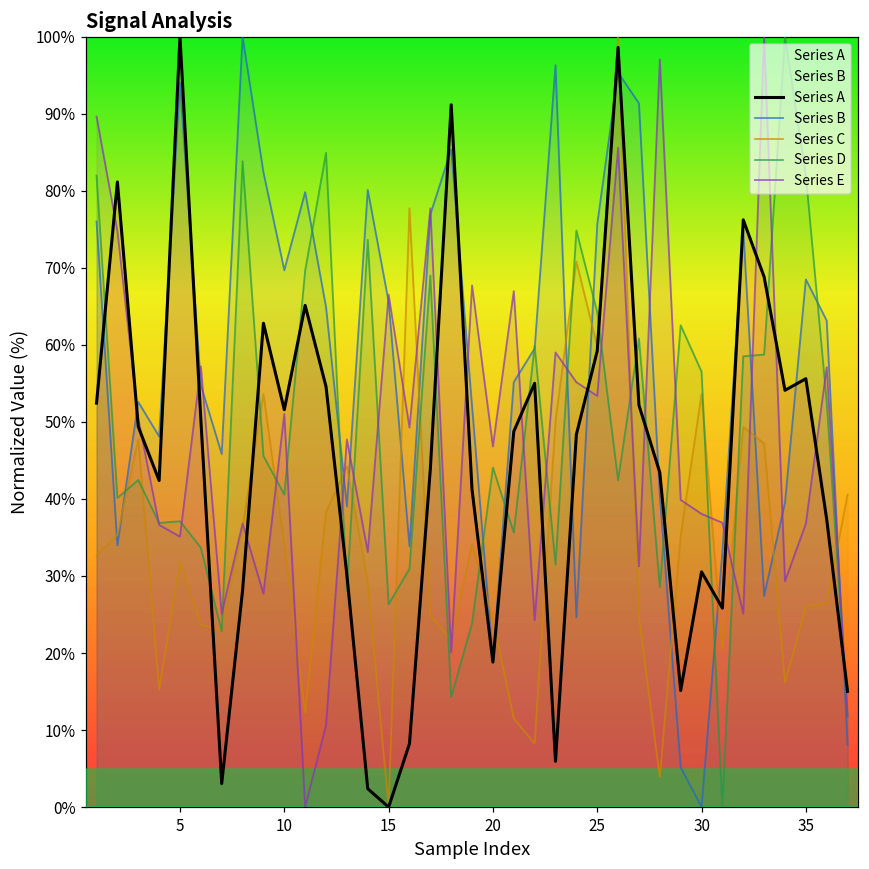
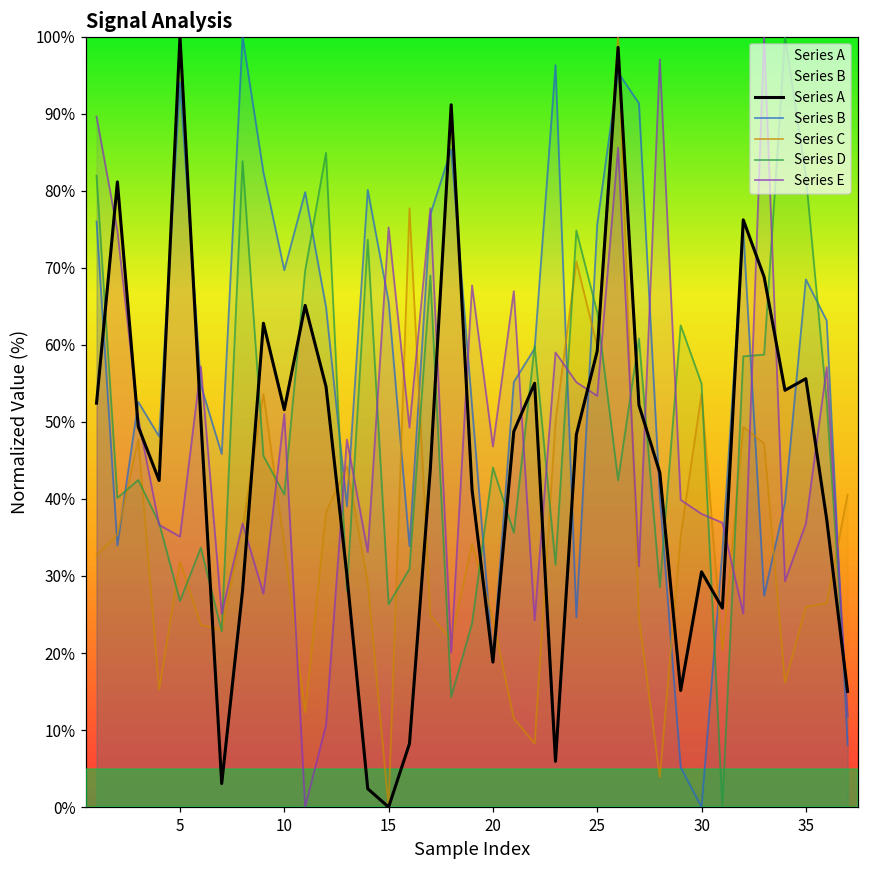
Series D, 5: 37% -> 27%
Series E, 15: 67% -> 75%
Series D, 30: 57% -> 55%
